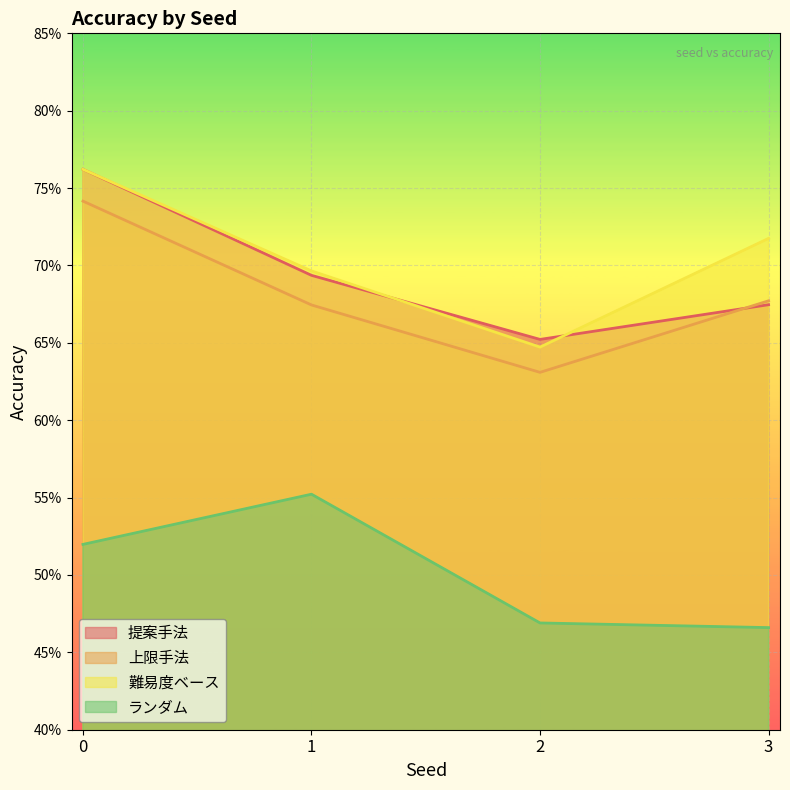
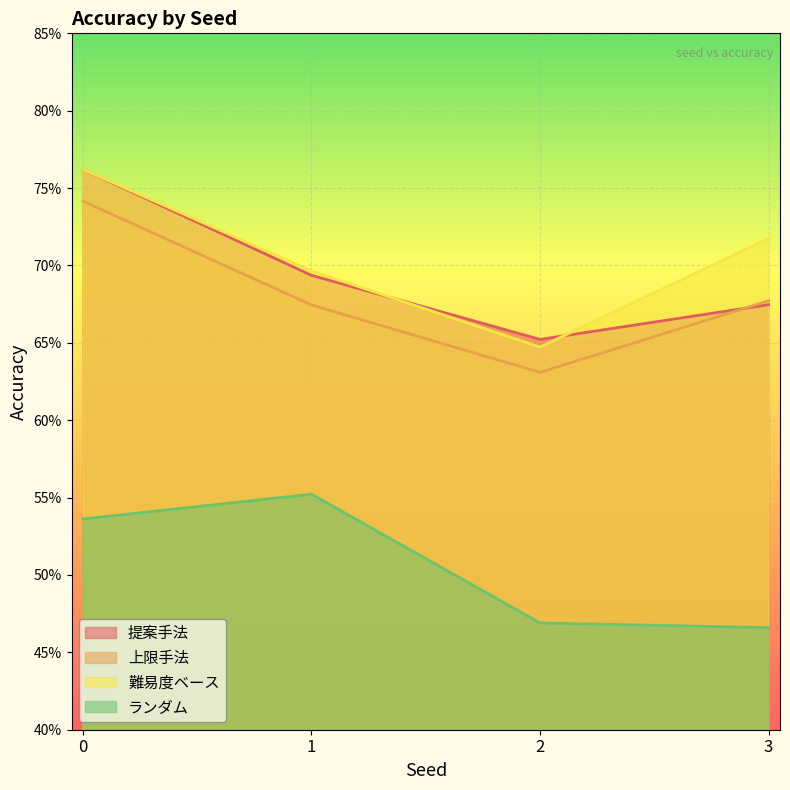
ランダム, 0: 52.0% -> 53.6%
